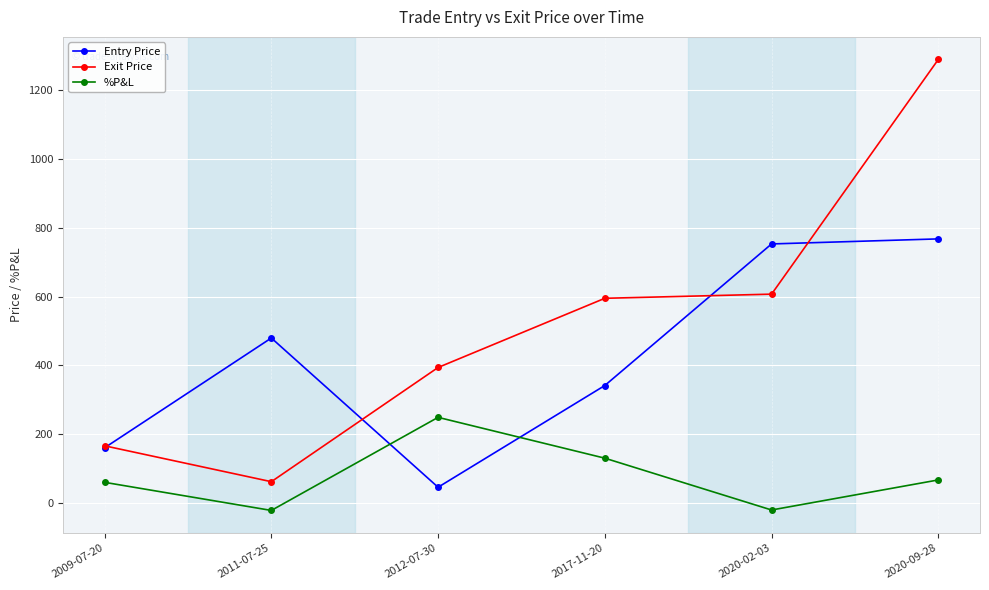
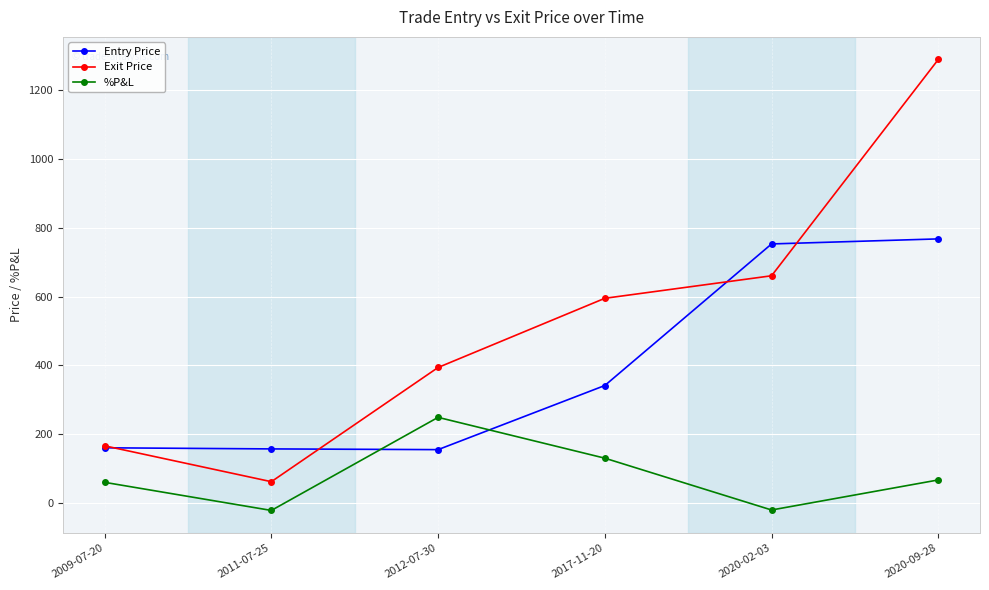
Entry Price, 2011-07-25: 480 -> 160
Entry Price, 2012-07-30: 50 -> 160
Exit Price, 2020-02-03: 610 -> 660
